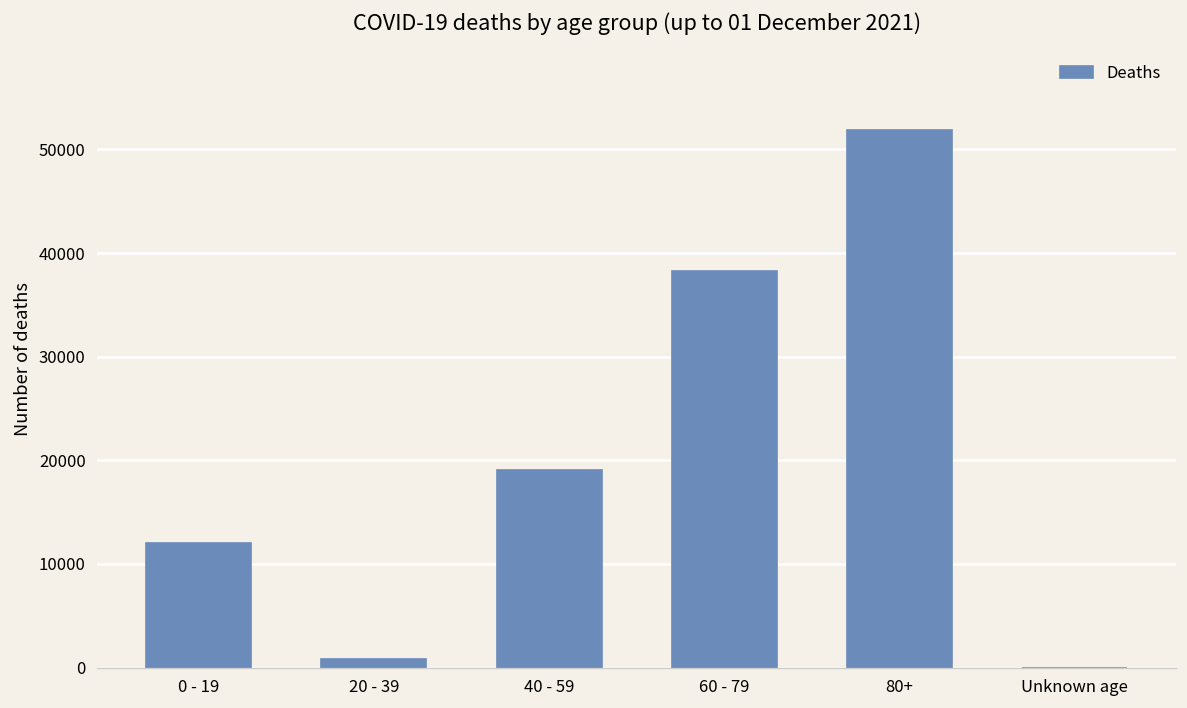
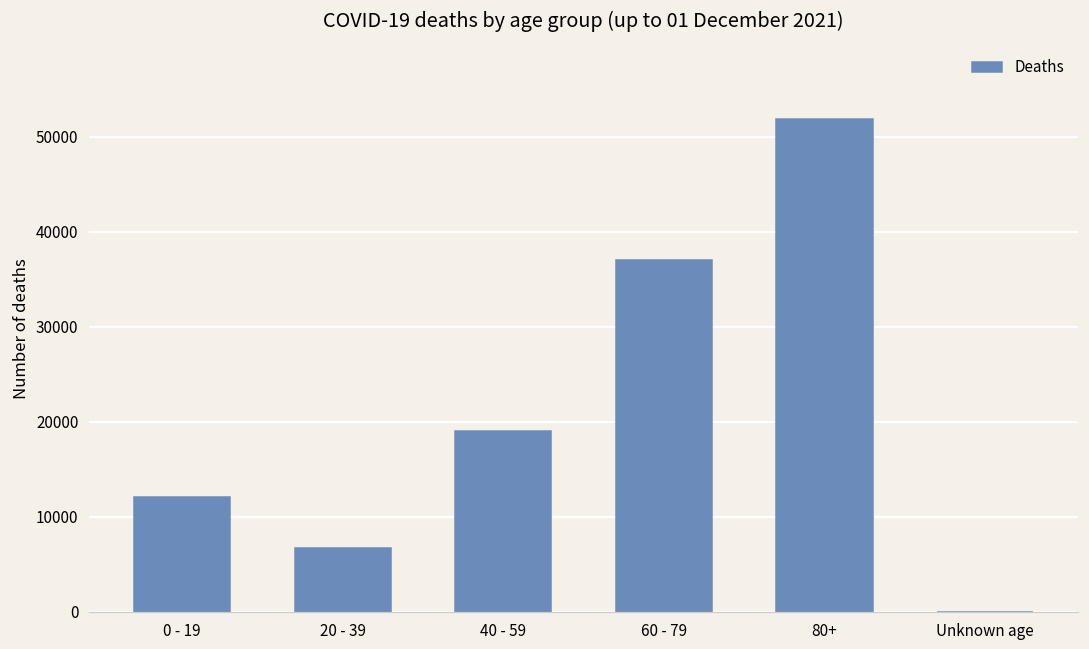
20 - 39: 1000 -> 7000
60 - 79: 38000 -> 37000
